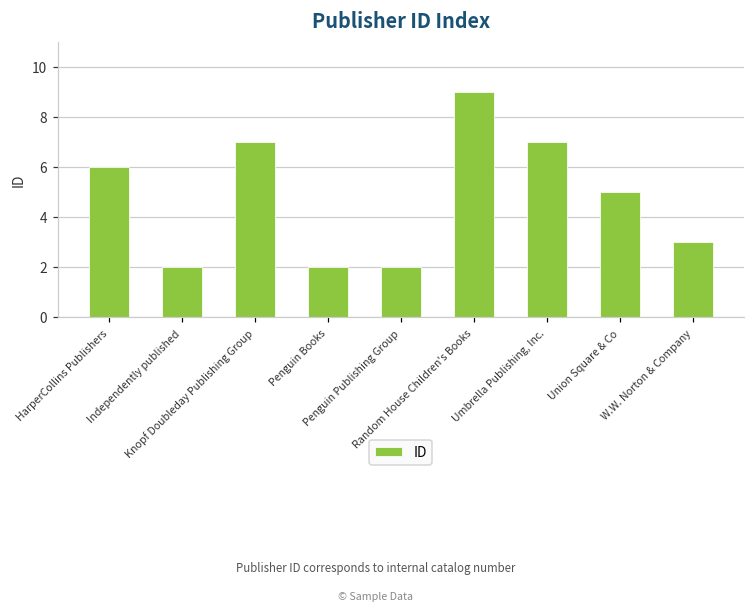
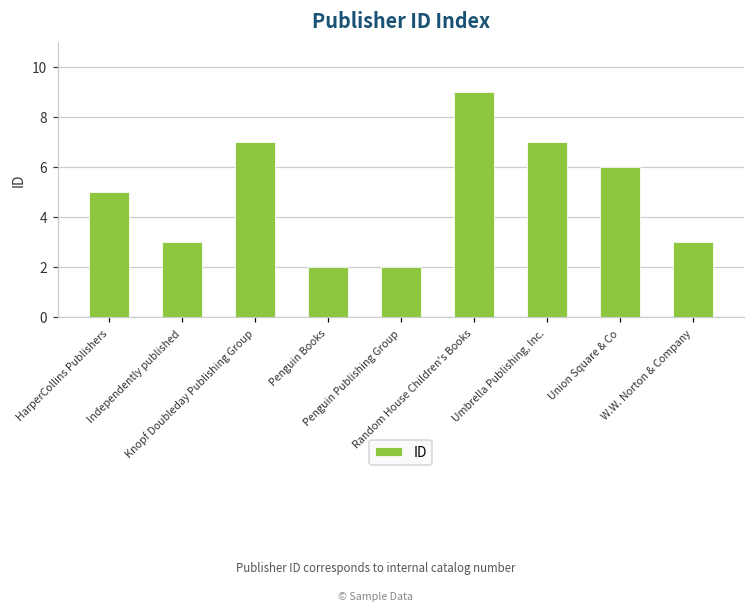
HarperCollins Publishers: 6 -> 5
Independently published: 2 -> 3
Union Square & Co: 5 -> 6
